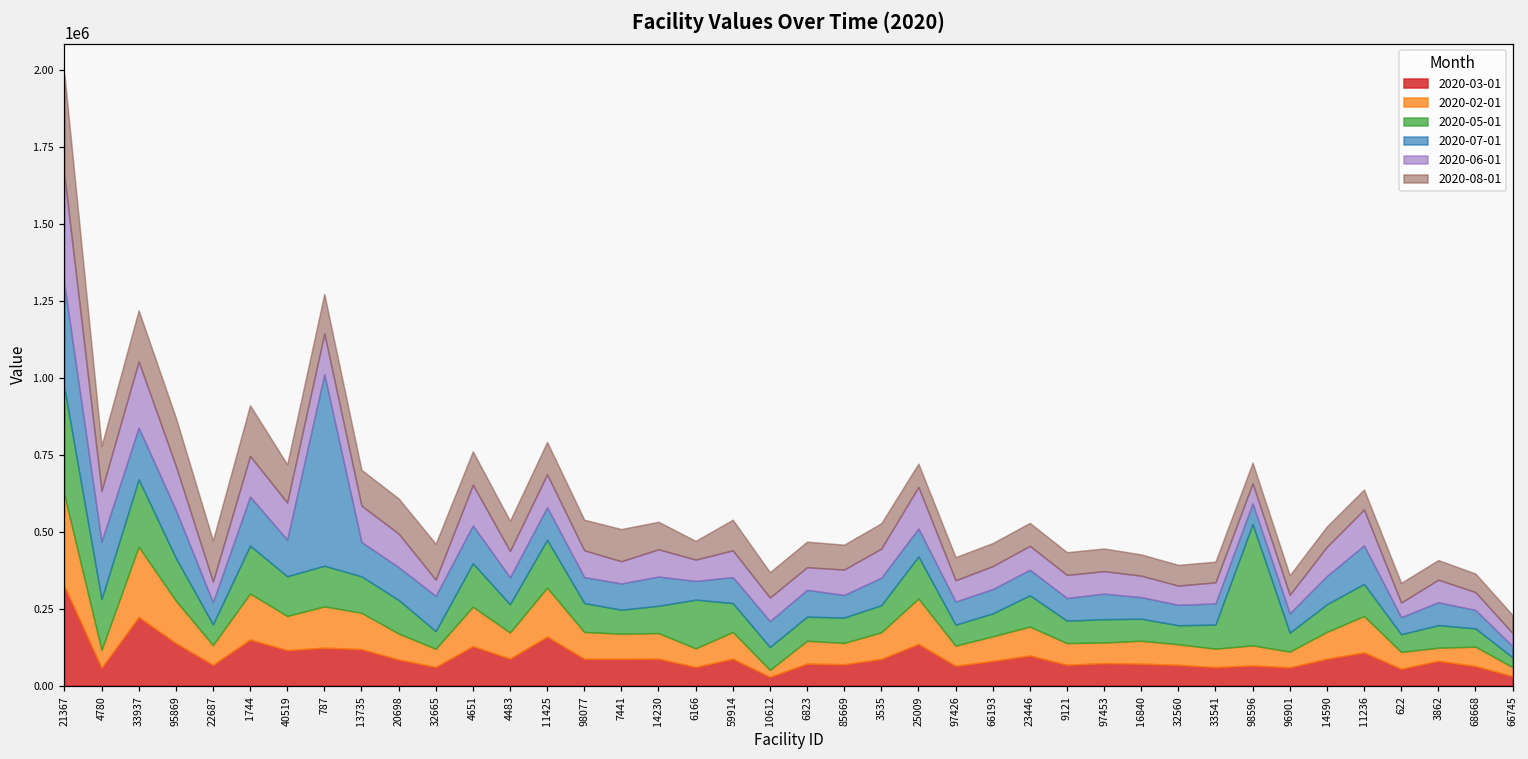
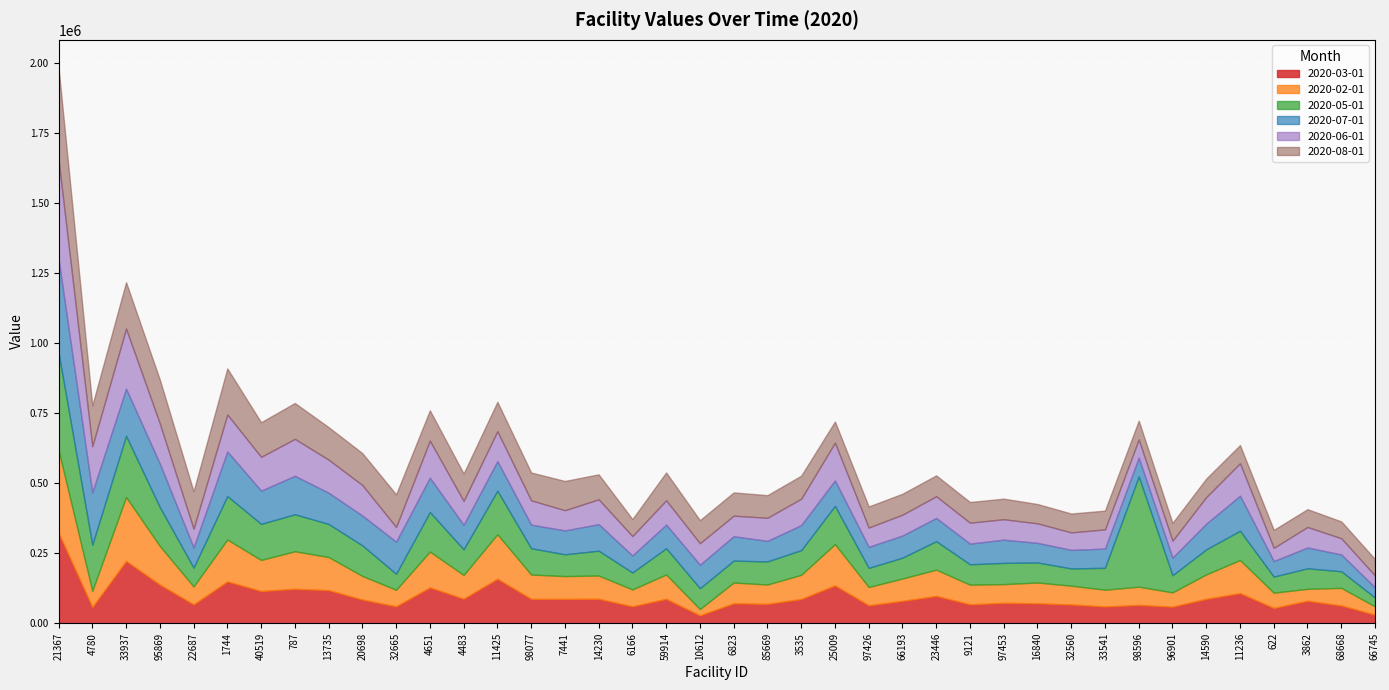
2020-07-01, 787: 620000 -> 140000
2020-05-01, 6166: 160000 -> 60000
